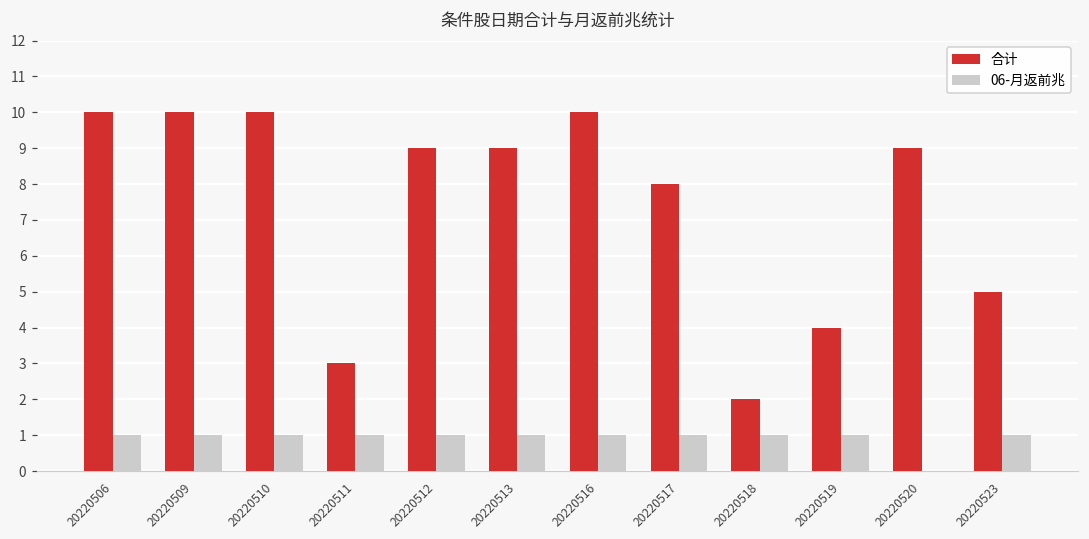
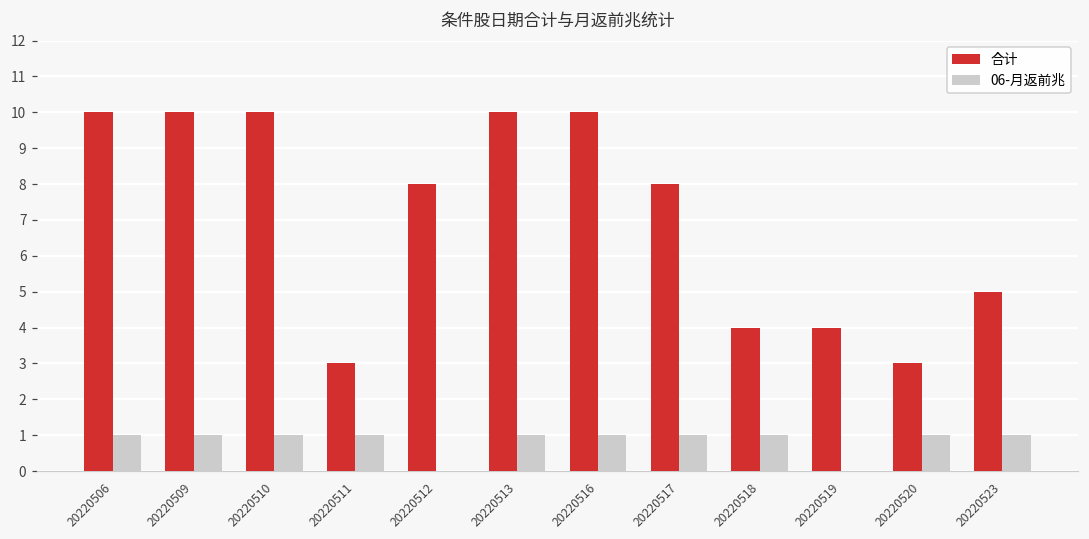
合计, 20220512: 9 -> 8
06-月返前兆, 20220512: 1 -> 0
合计, 20220513: 9 -> 10
合计, 20220518: 2 -> 4
06-月返前兆, 20220519: 1 -> 0
合计, 20220520: 9 -> 3
06-月返前兆, 20220520: 0 -> 1
